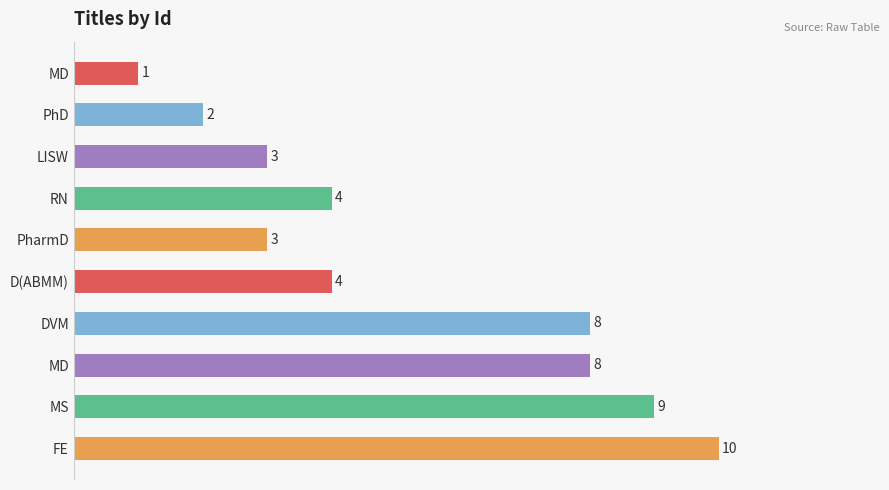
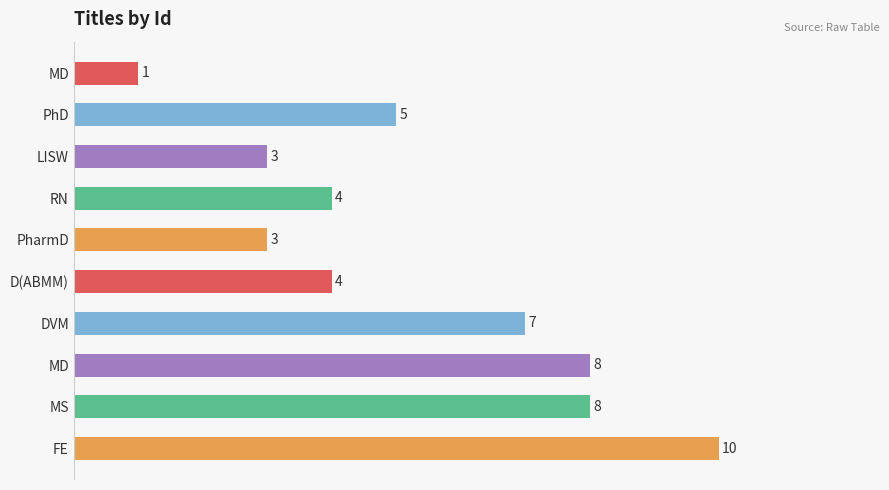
PhD: 2 -> 5
DVM: 8 -> 7
MS: 9 -> 8
